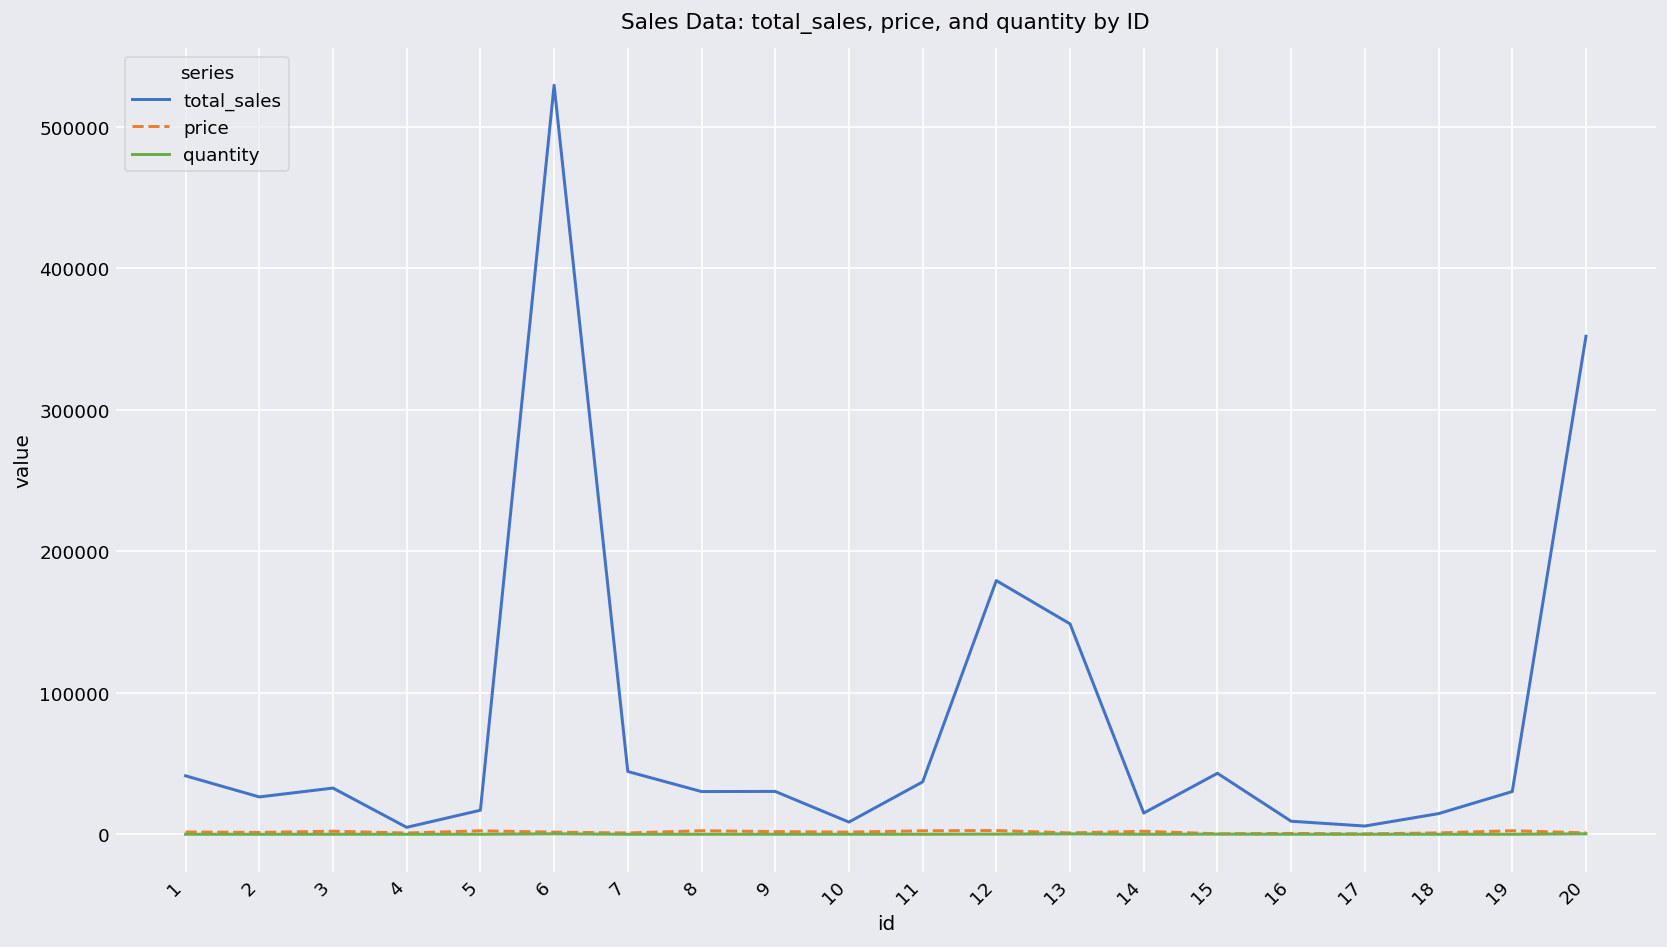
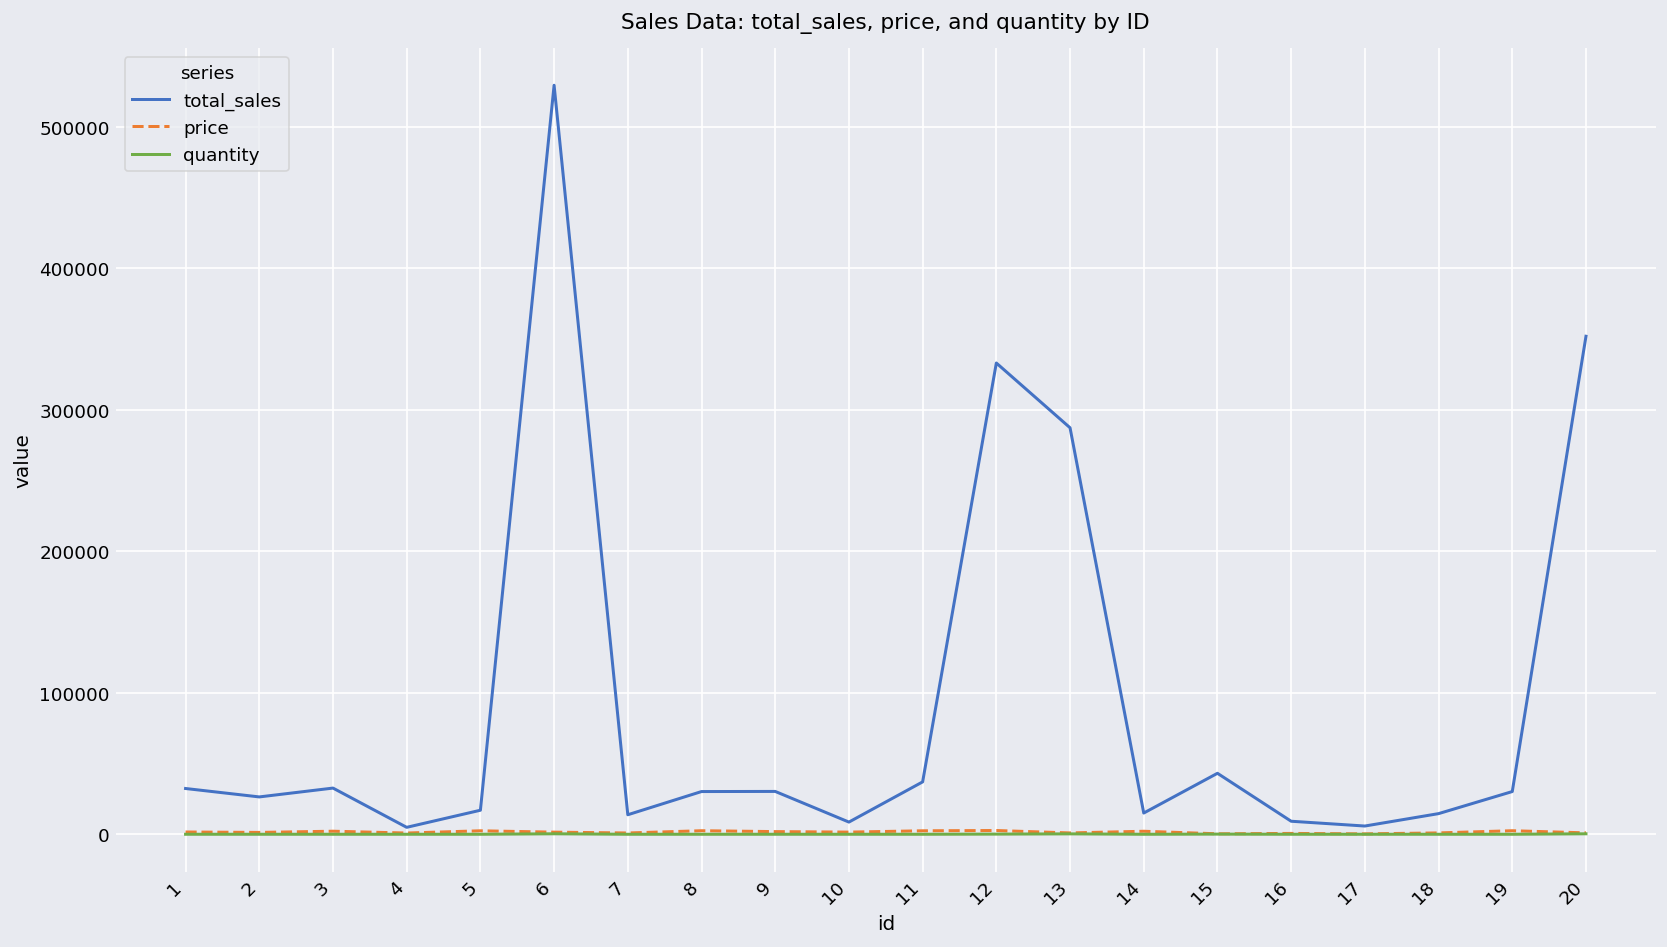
total_sales, 1: 41000 -> 32000
total_sales, 7: 44000 -> 14000
total_sales, 12: 179000 -> 333000
total_sales, 13: 149000 -> 287000
